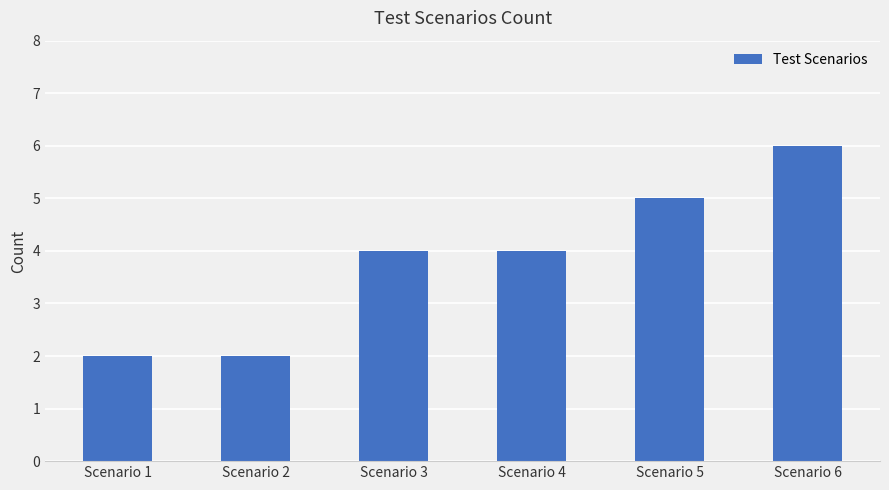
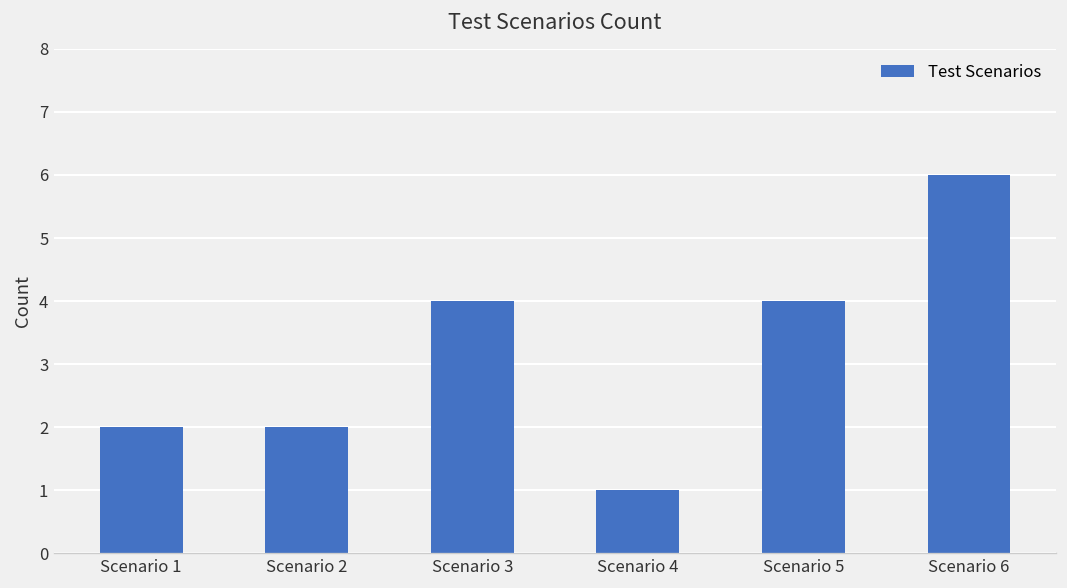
Scenario 4: 4 -> 1
Scenario 5: 5 -> 4
